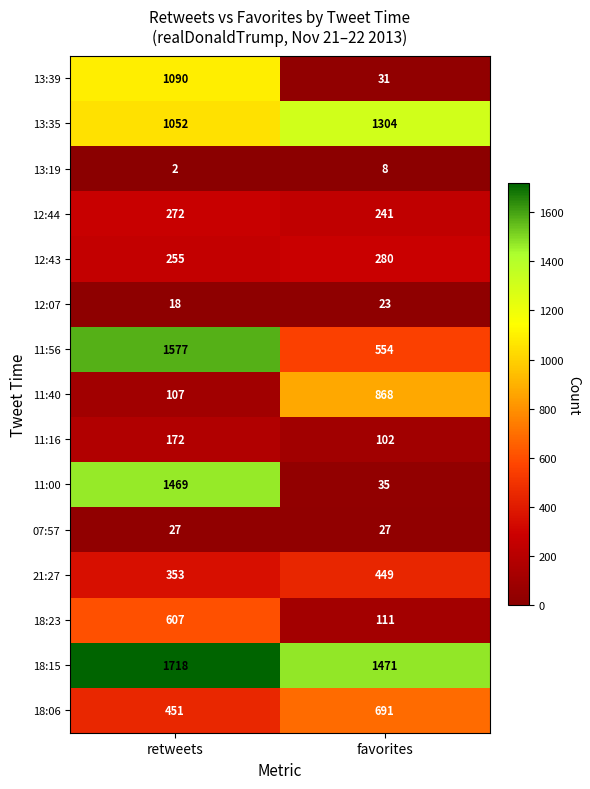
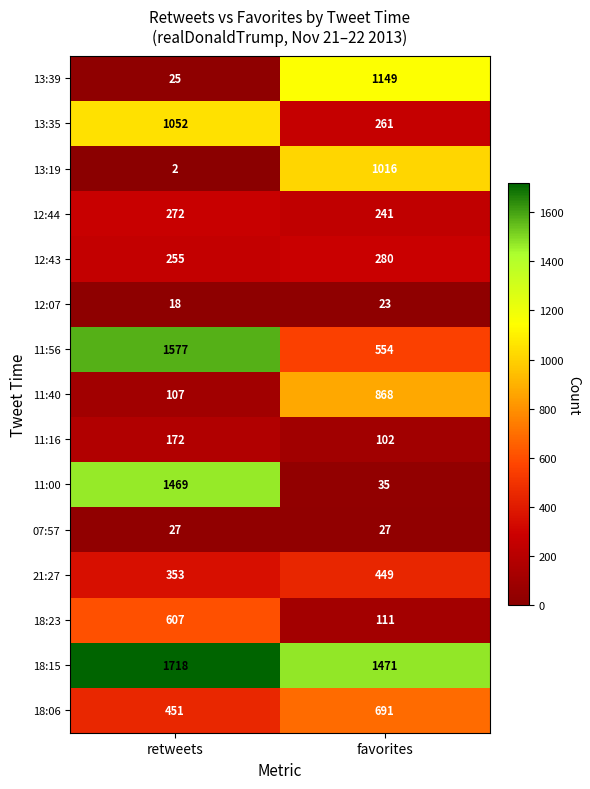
13:39, retweets: 1090 -> 25
13:39, favorites: 31 -> 1149
13:35, favorites: 1304 -> 261
13:19, favorites: 8 -> 1016
